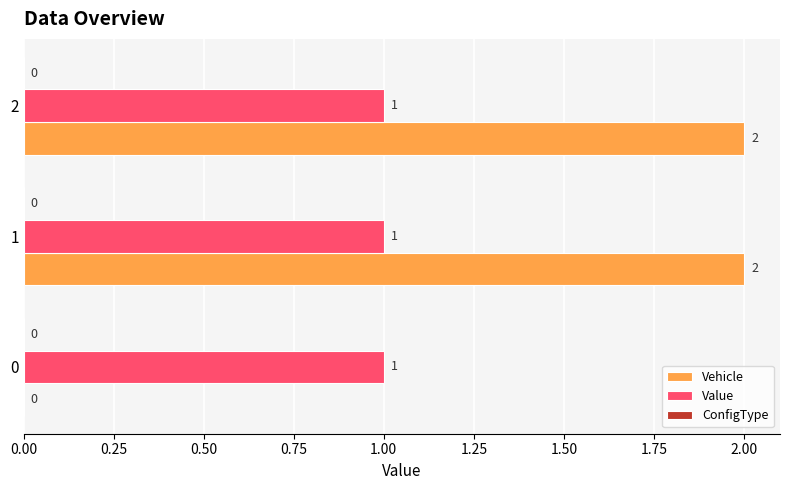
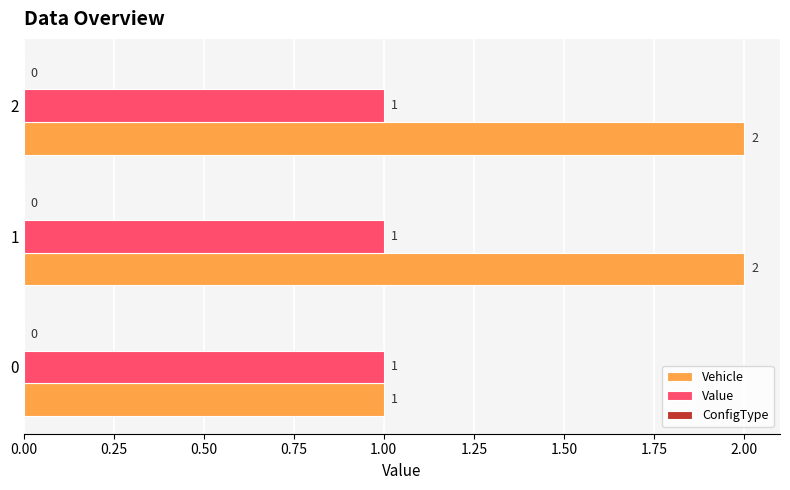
Vehicle, 0: 0 -> 1
